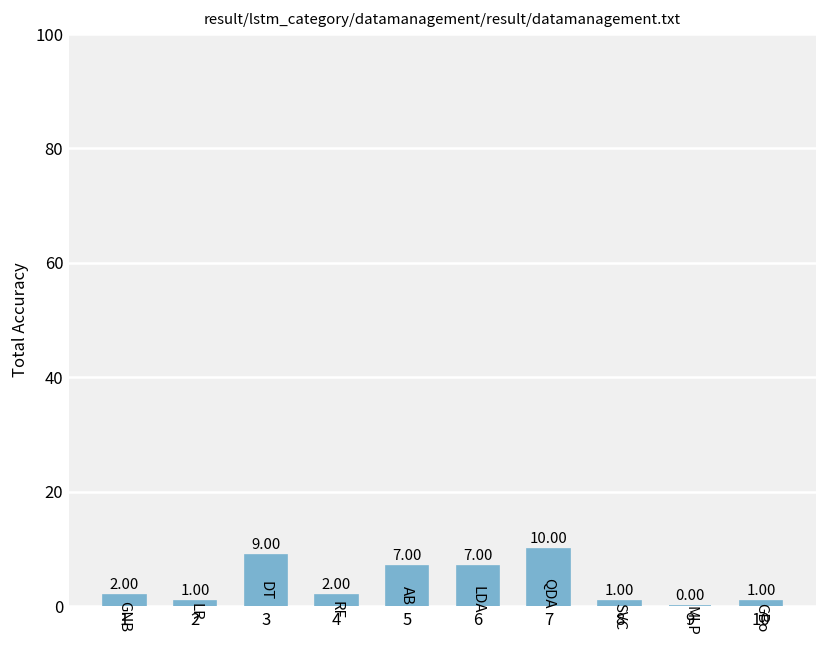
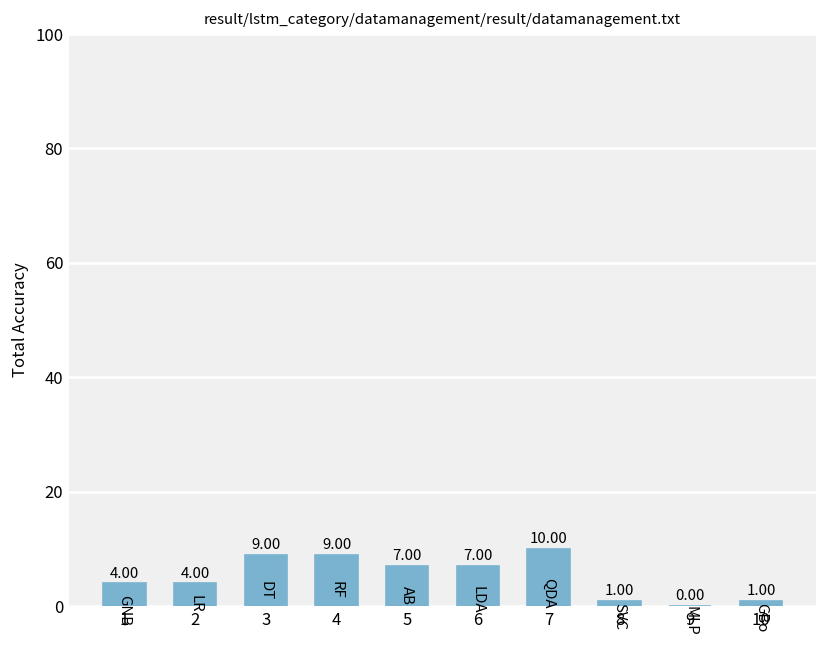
1: 2.00 -> 4.00
2: 1.00 -> 4.00
4: 2.00 -> 9.00
